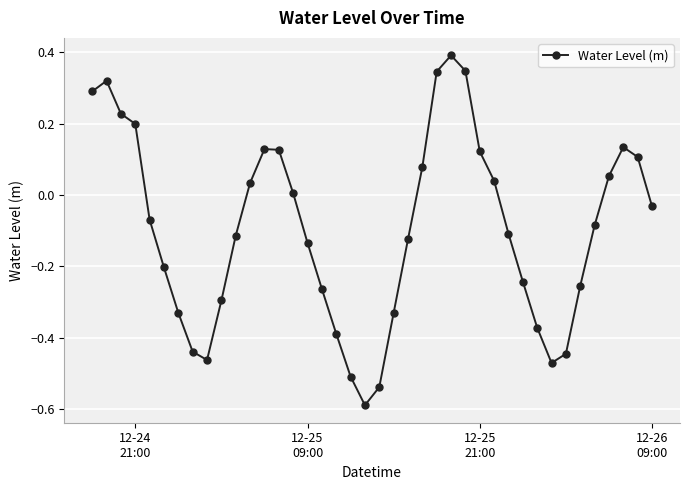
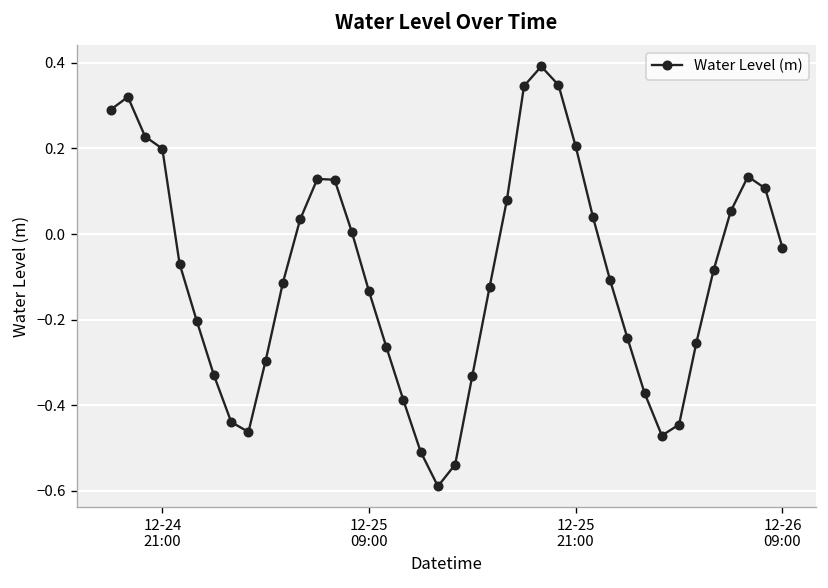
12-25 21:00: 0.12 -> 0.20
